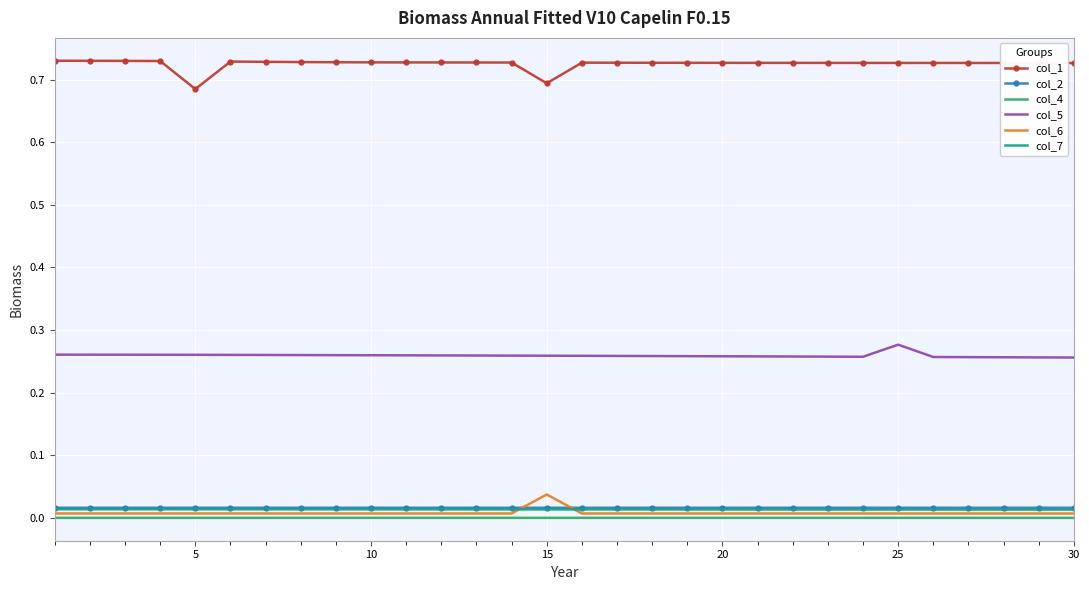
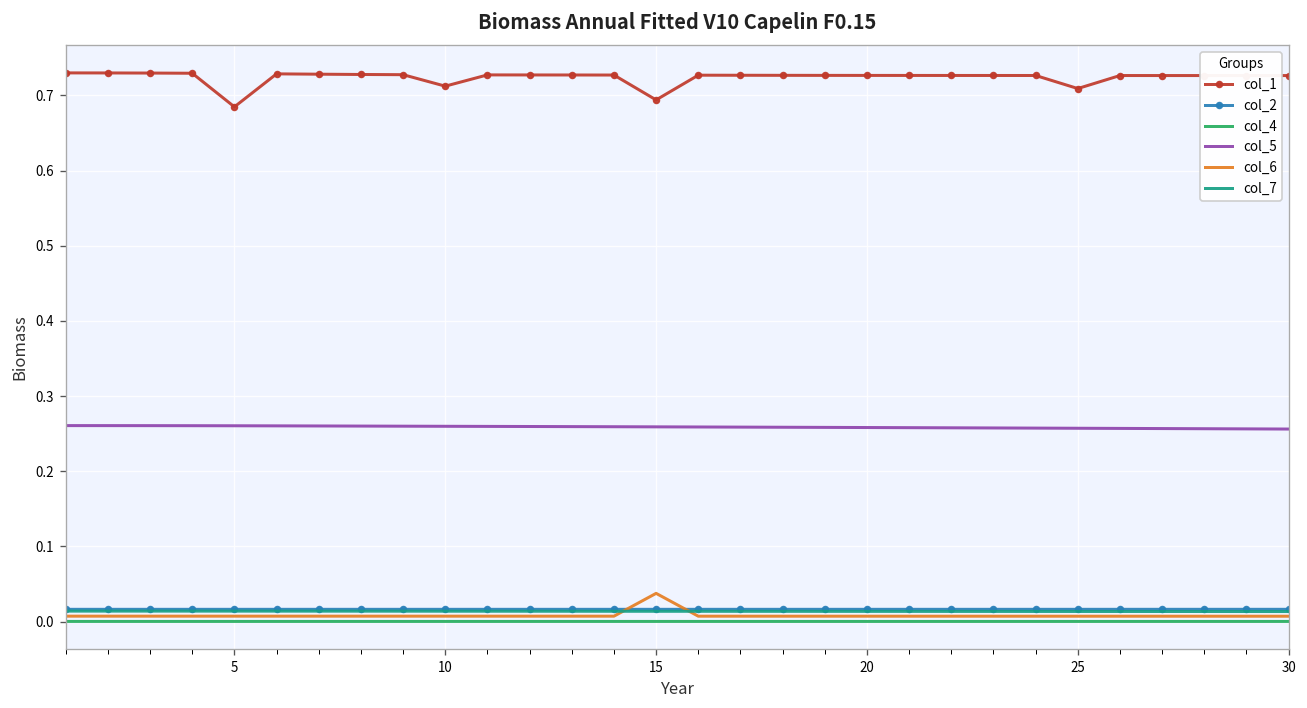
col_1, 10: 0.73 -> 0.71
col_1, 25: 0.73 -> 0.71
col_5, 25: 0.28 -> 0.26
